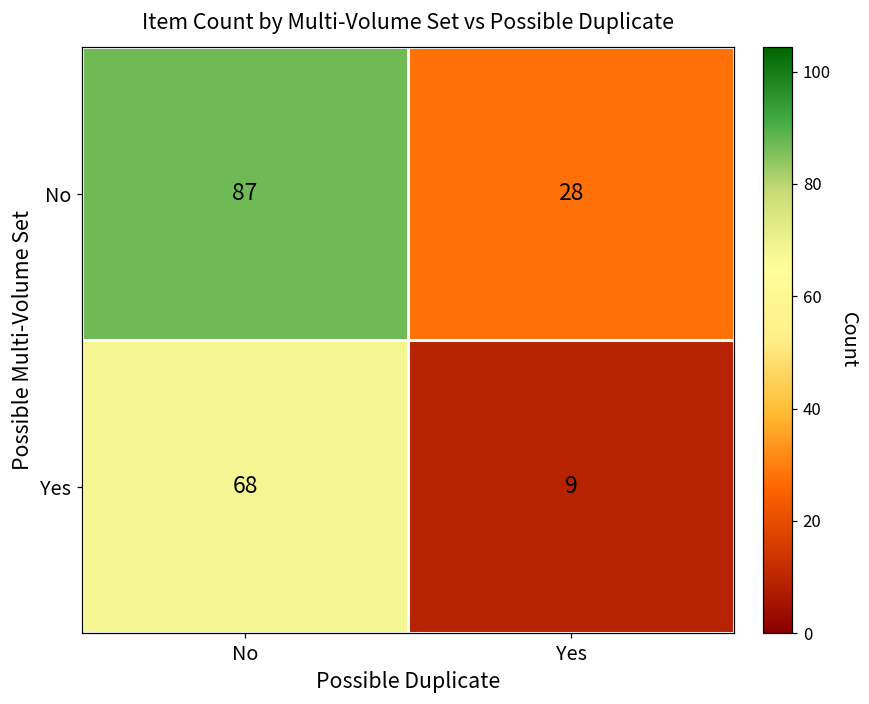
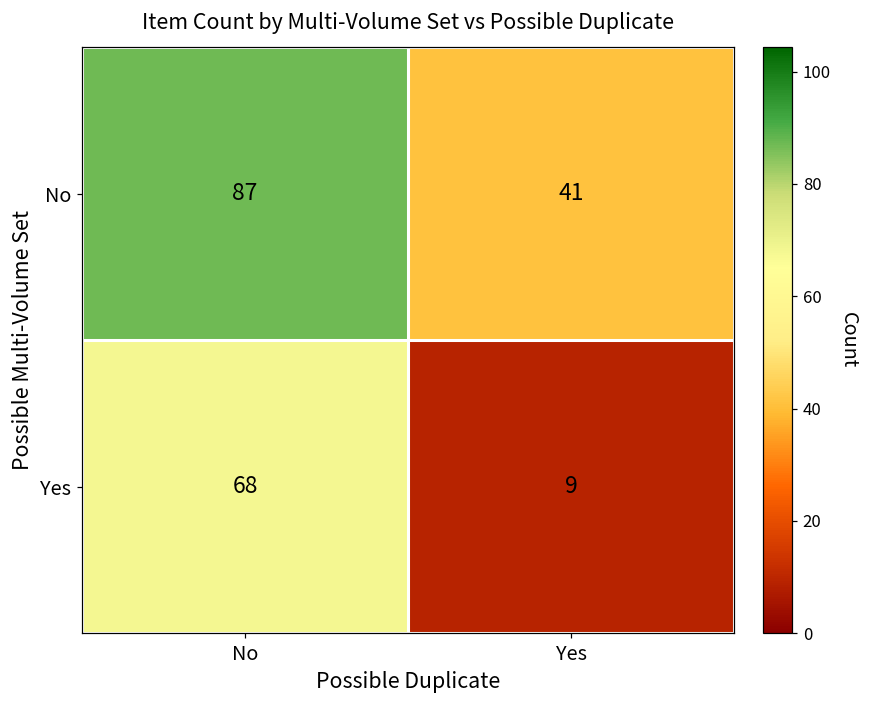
No, Yes: 28 -> 41
